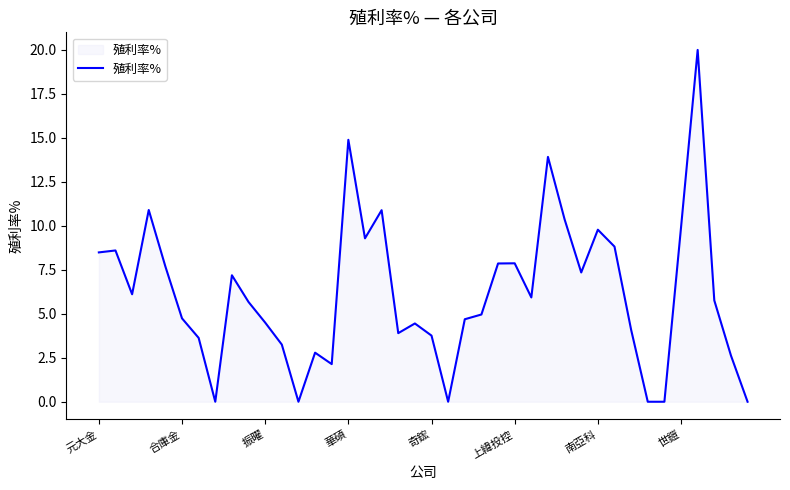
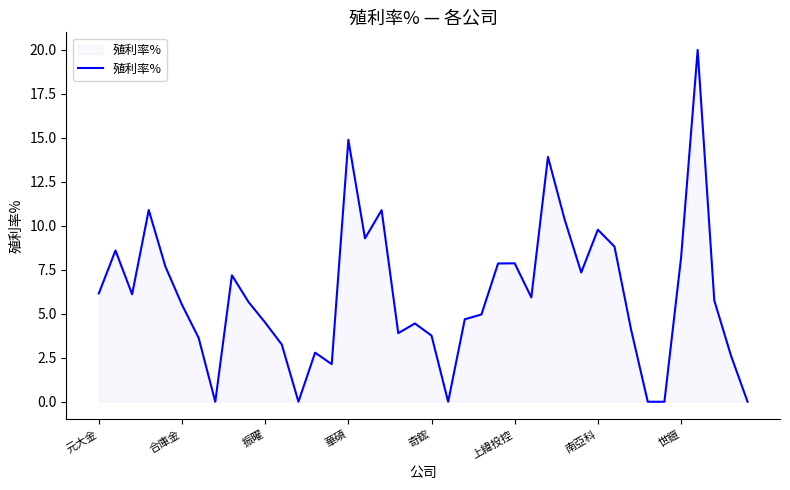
元大金: 8.5 -> 6.2
合庫金: 4.7 -> 5.5
世鎧: 9.9 -> 8.2
